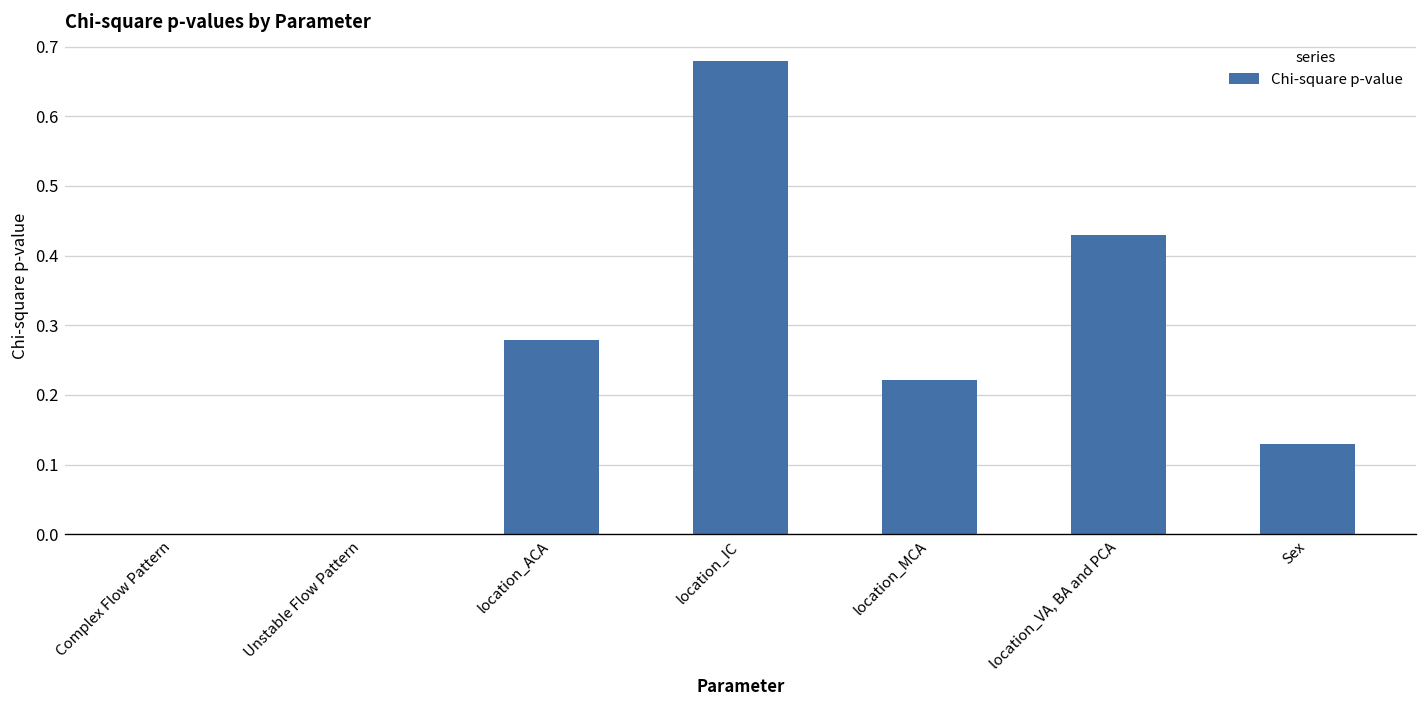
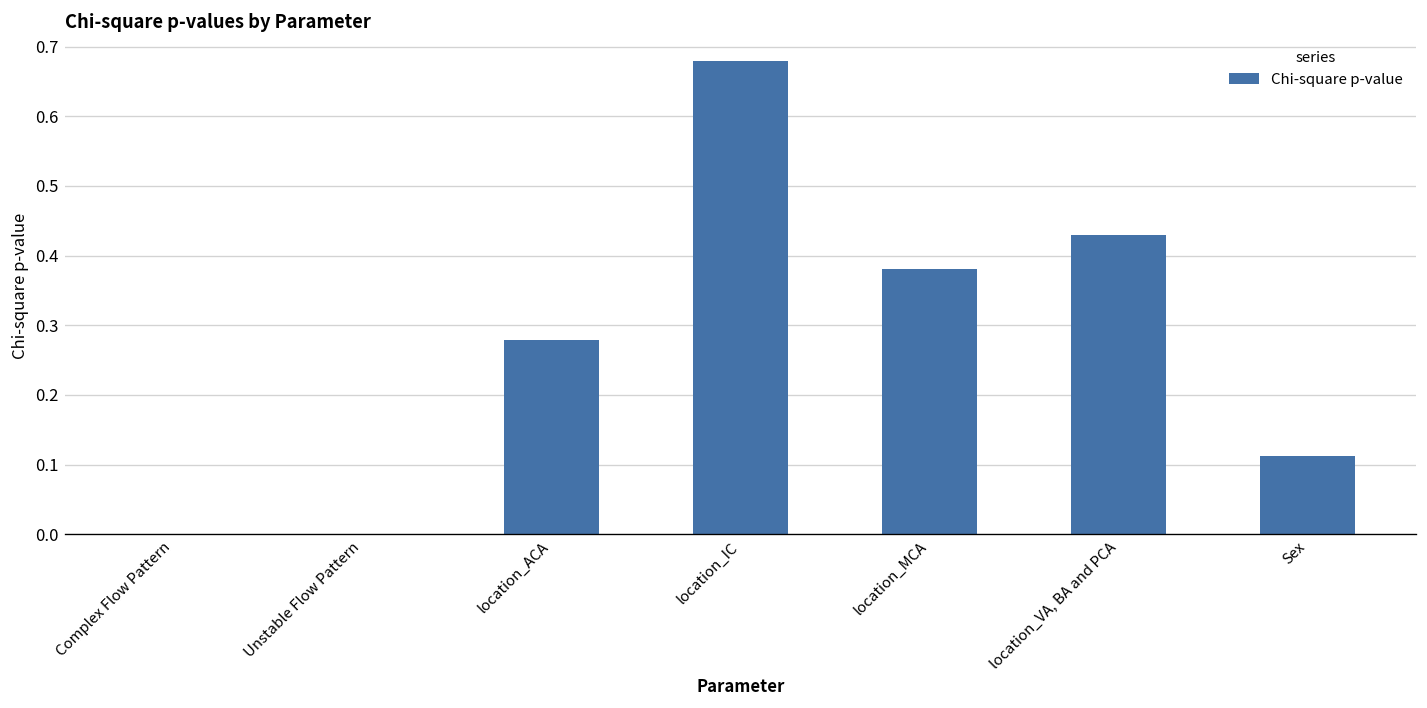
location_MCA: 0.22 -> 0.38
Sex: 0.13 -> 0.11
